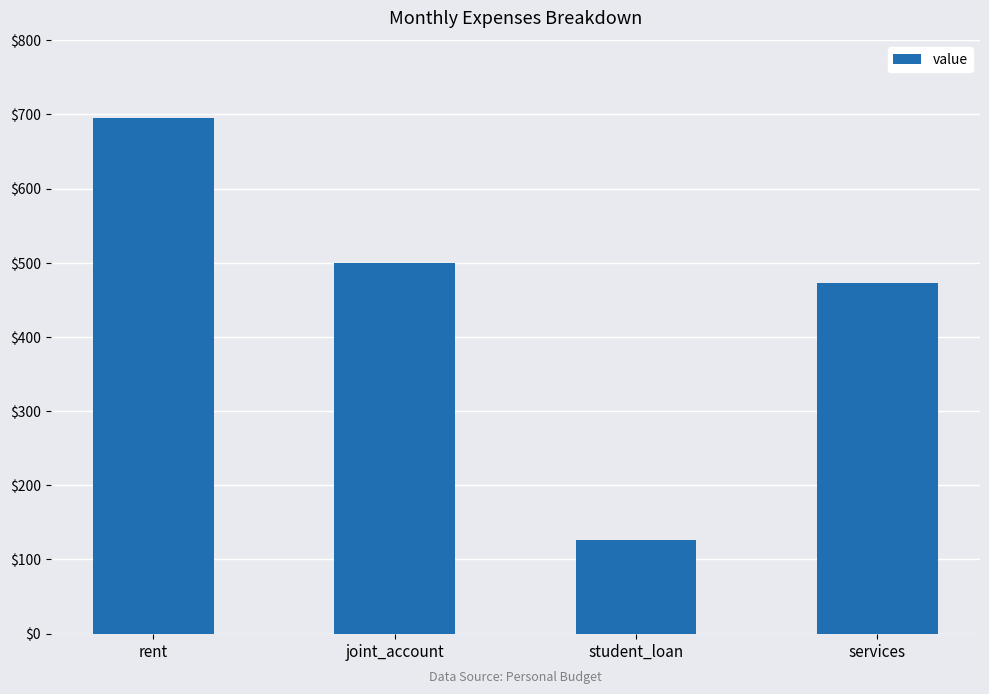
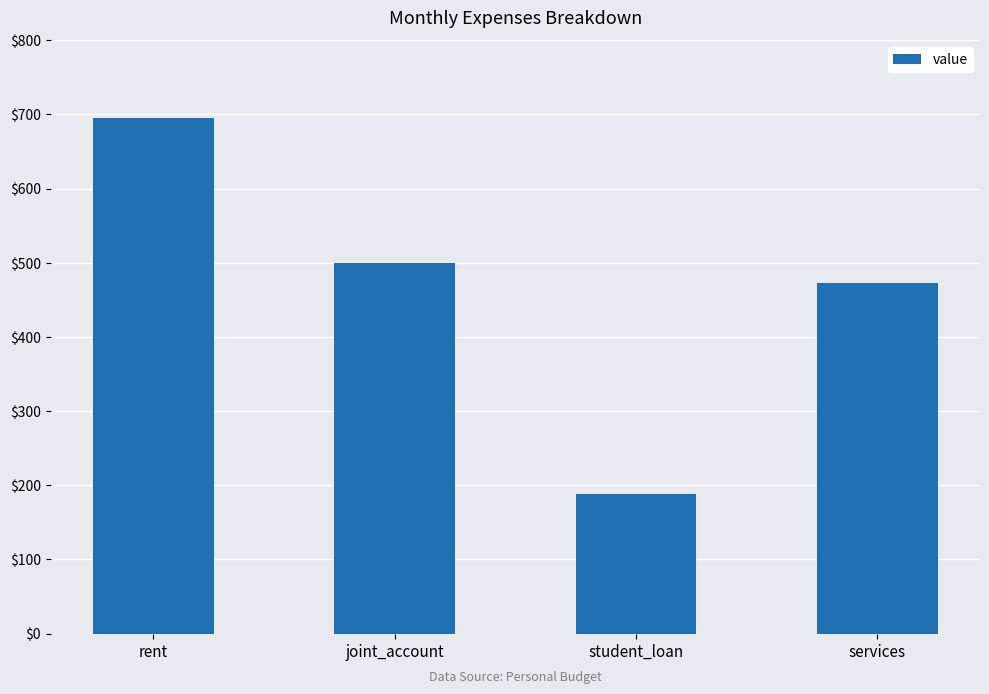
student_loan: $130 -> $190
